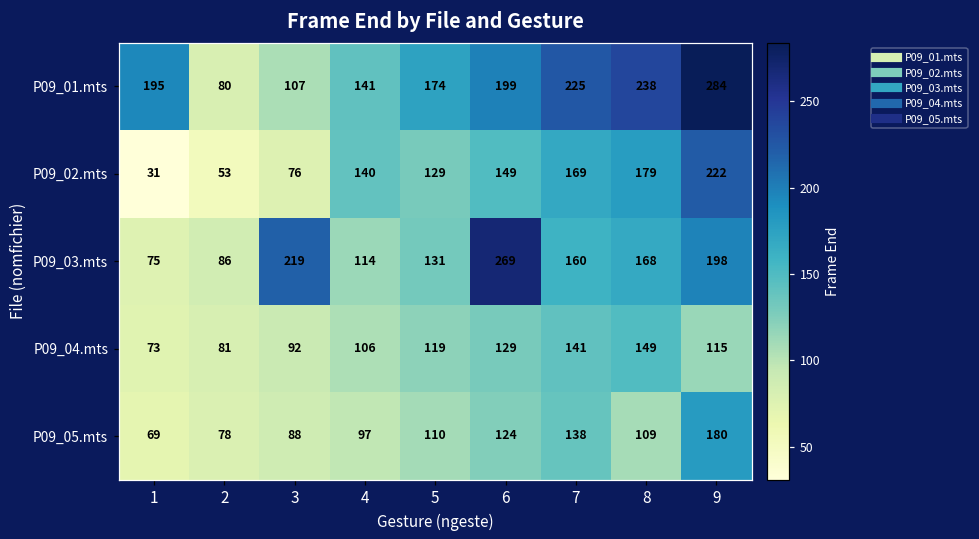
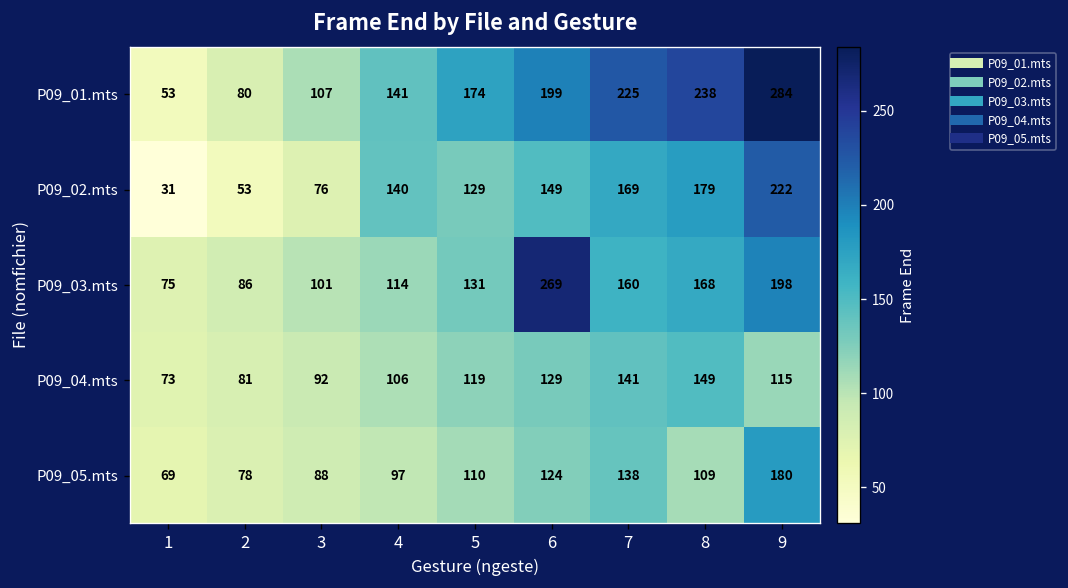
P09_01.mts, 1: 195 -> 53
P09_03.mts, 3: 219 -> 101
